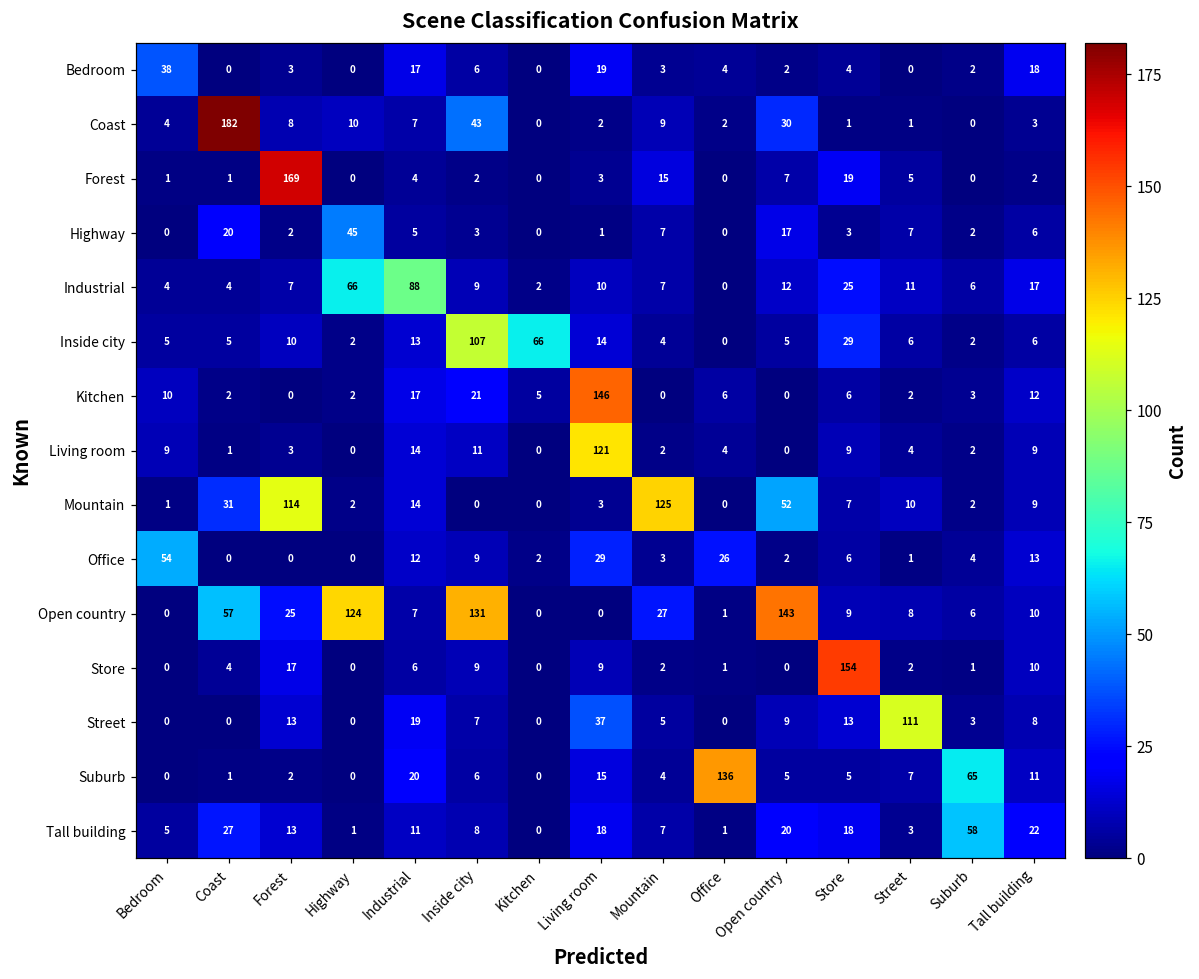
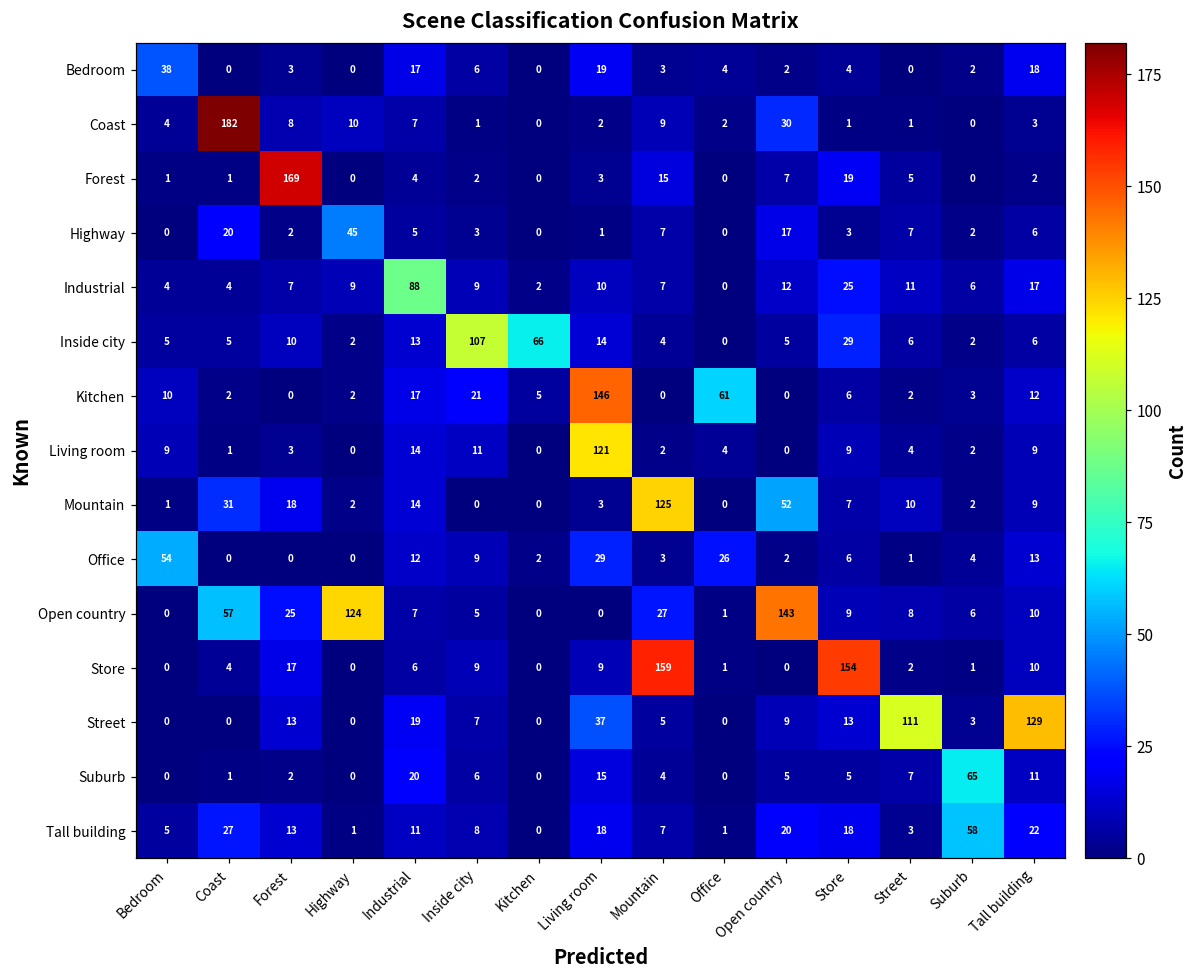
Coast, Inside city: 43 -> 1
Industrial, Highway: 66 -> 9
Kitchen, Office: 6 -> 61
Mountain, Forest: 114 -> 18
Open country, Inside city: 131 -> 5
Store, Mountain: 2 -> 159
Street, Tall building: 8 -> 129
Suburb, Office: 136 -> 0
